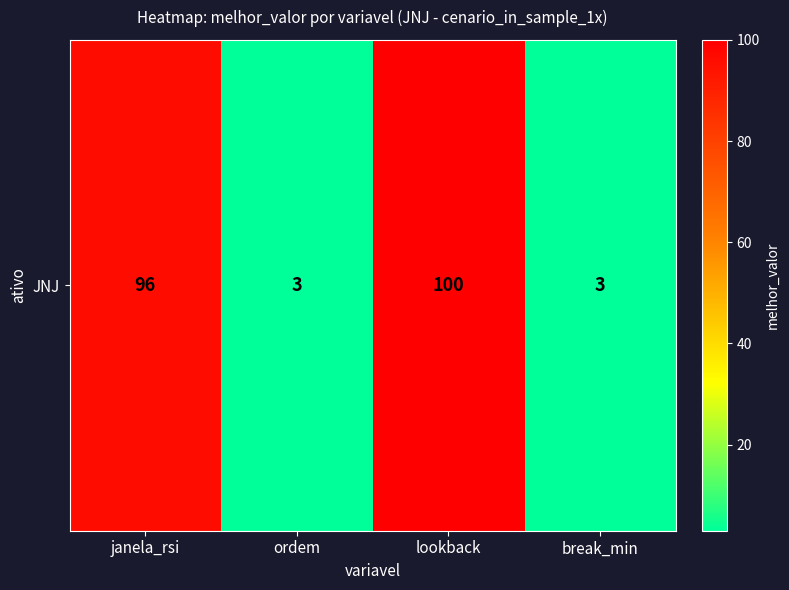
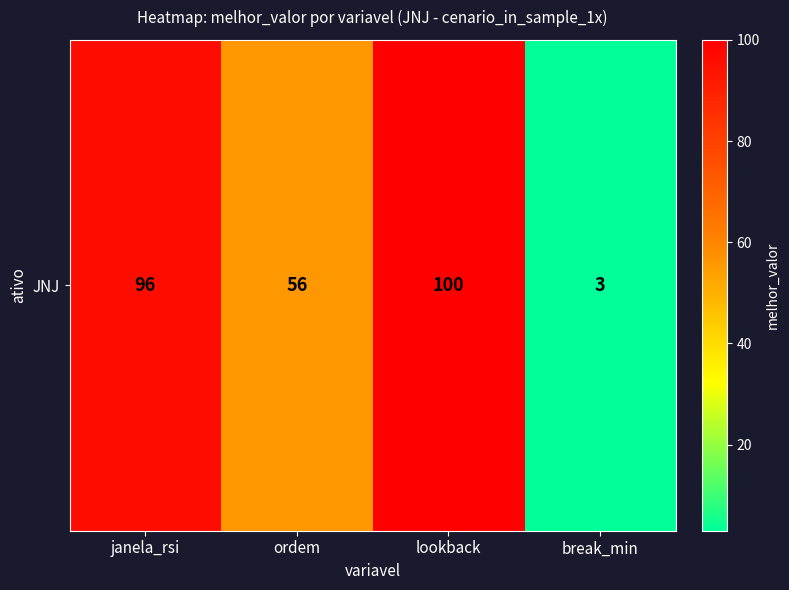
JNJ, ordem: 3 -> 56
